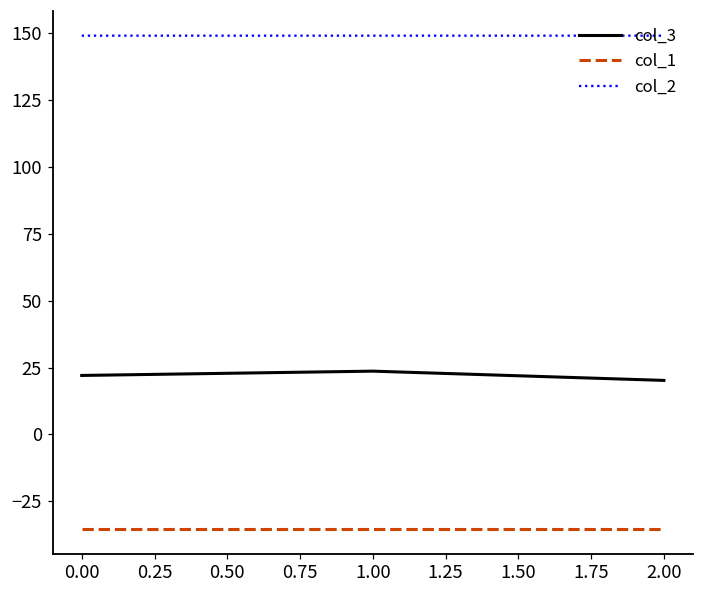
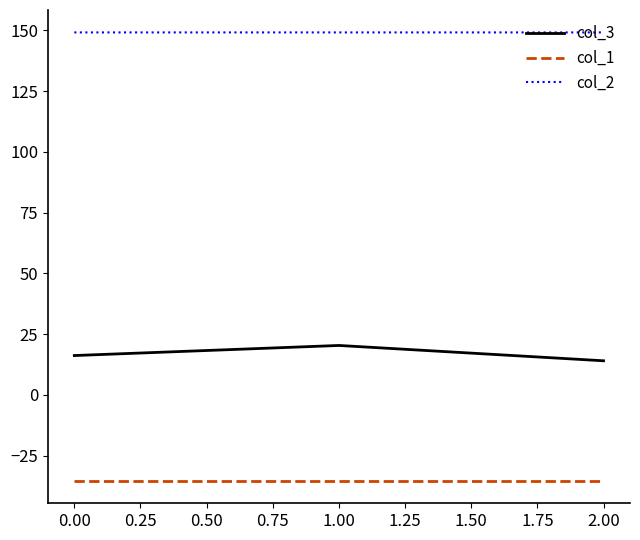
col_3, 0.00: 22 -> 16
col_3, 1.00: 24 -> 20
col_3, 2.00: 20 -> 14
